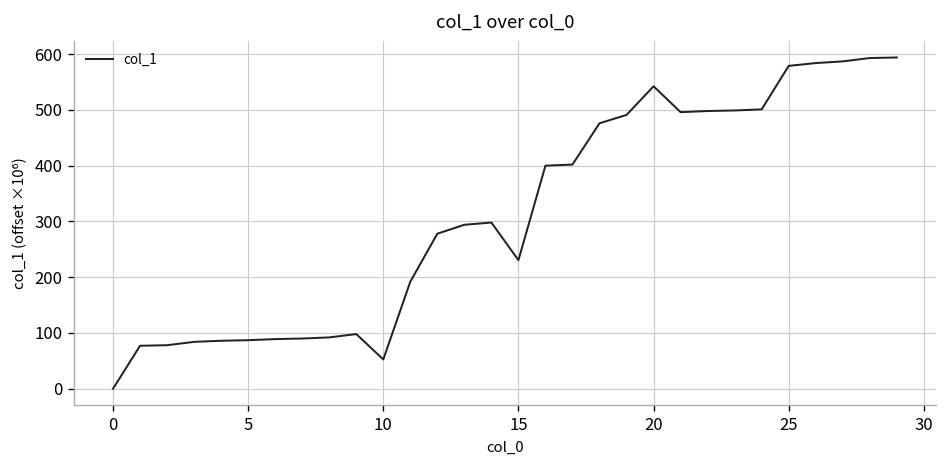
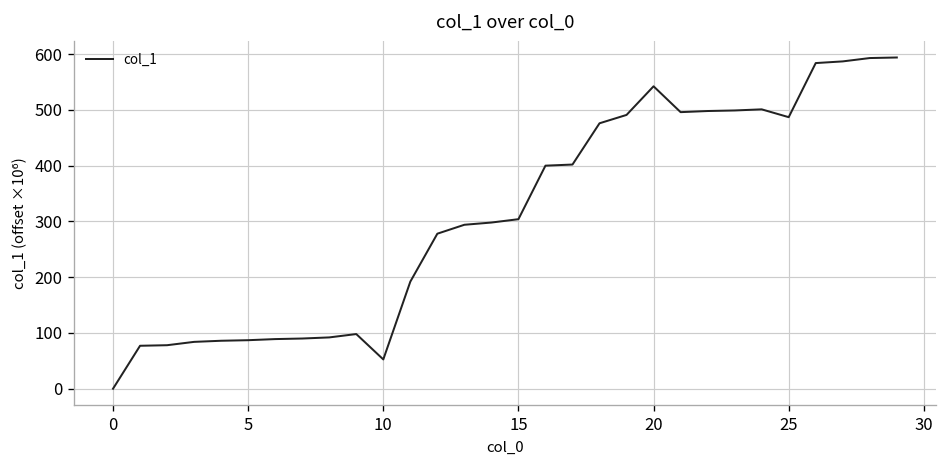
15: 230 -> 300
25: 580 -> 490
